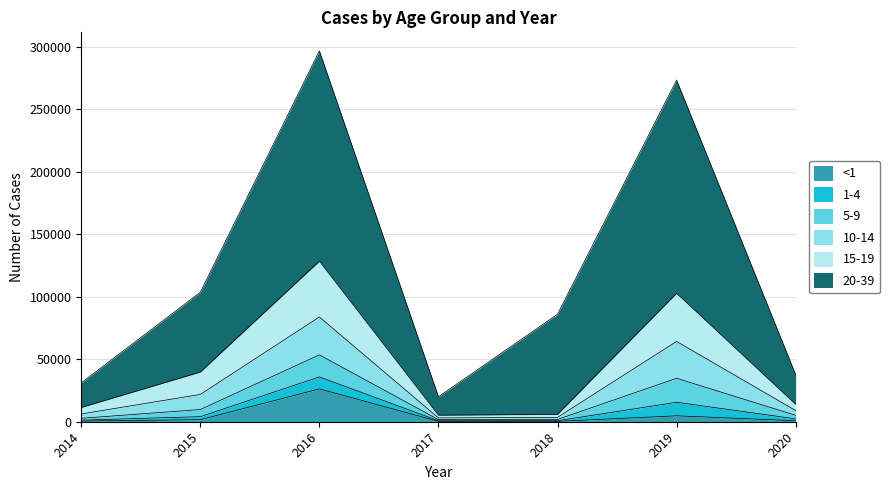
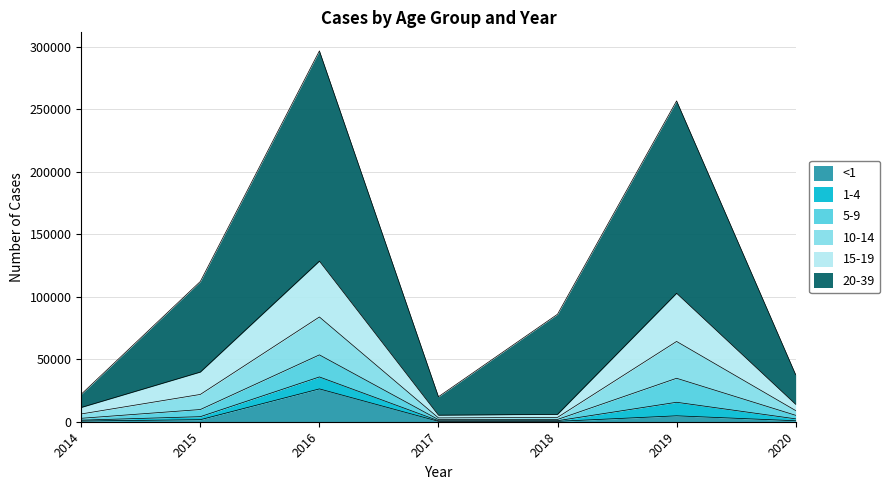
20-39, 2014: 20000 -> 11000
20-39, 2015: 64000 -> 73000
20-39, 2019: 171000 -> 154000
